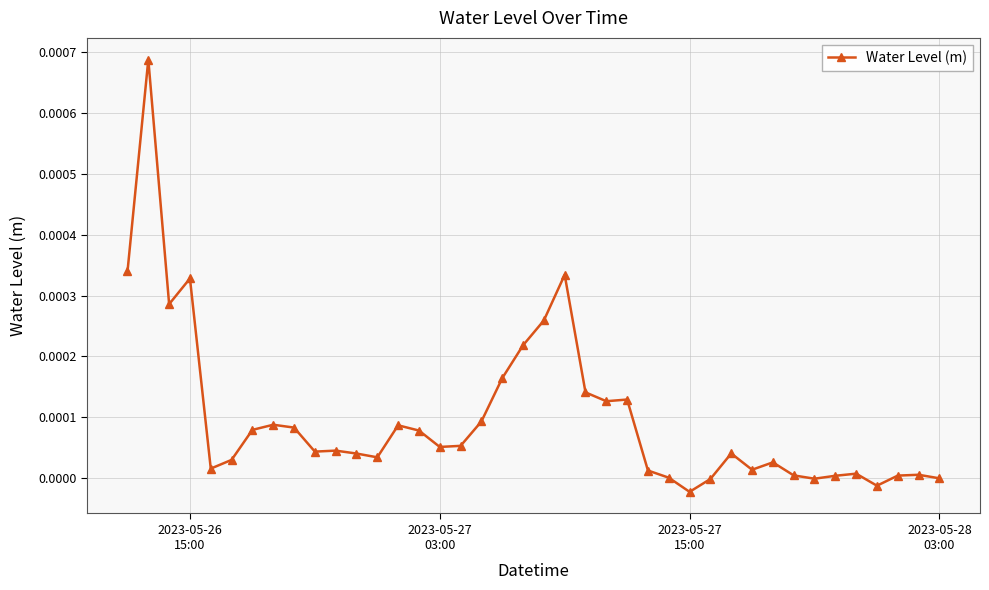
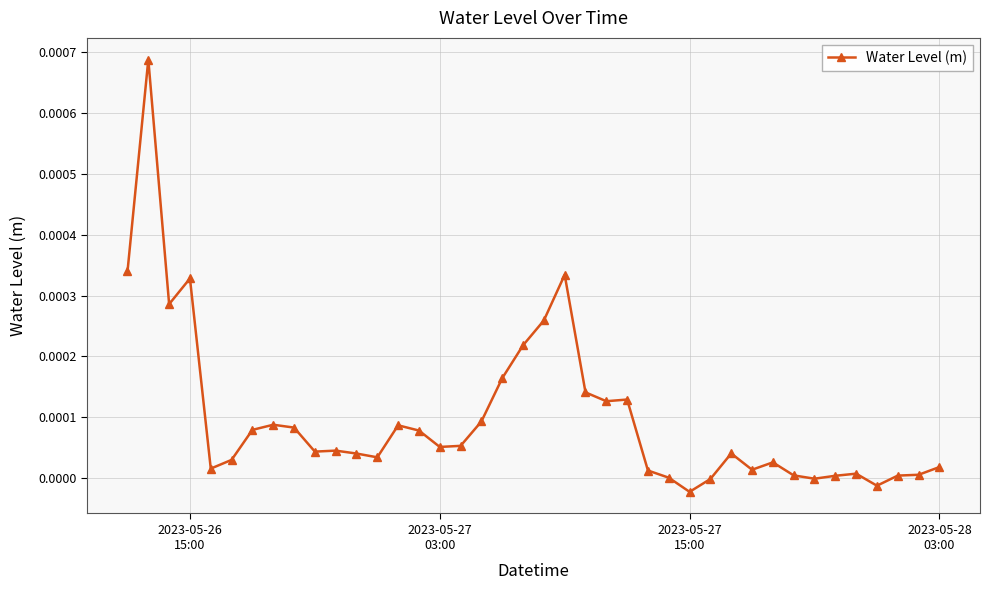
2023-05-28 03:00: 0.00000 -> 0.00002
